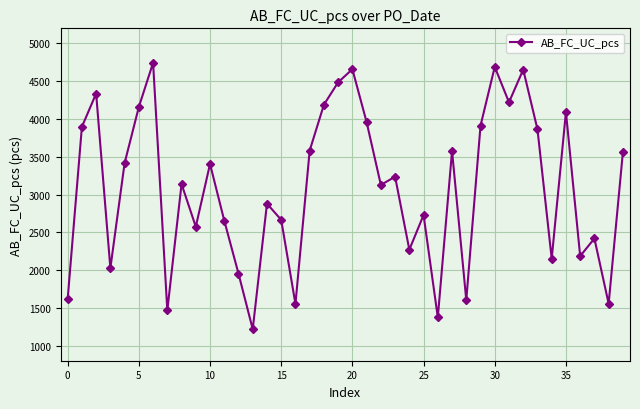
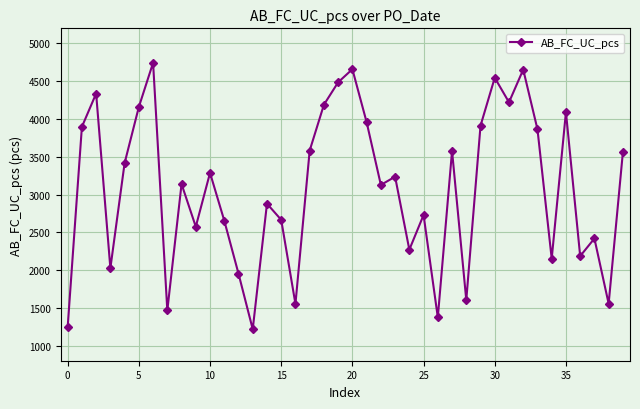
0: 1600 -> 1200
10: 3400 -> 3300
30: 4700 -> 4500
